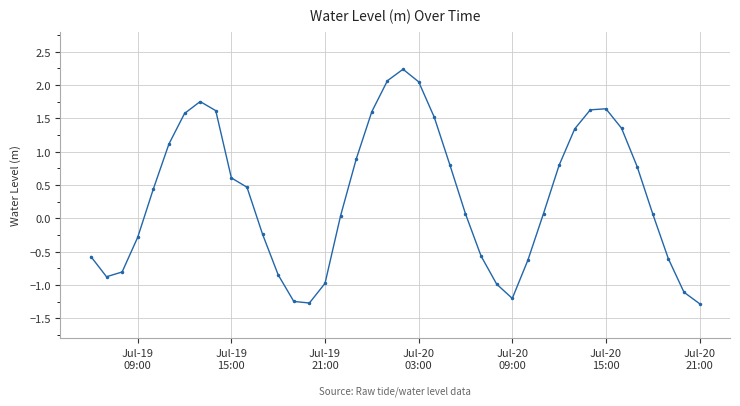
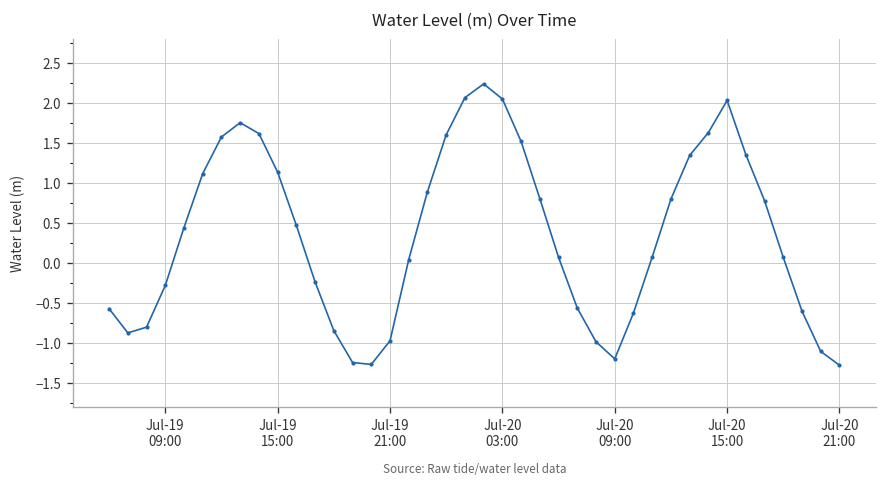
Jul-19 15:00: 0.6 -> 1.1
Jul-20 15:00: 1.6 -> 2.0
